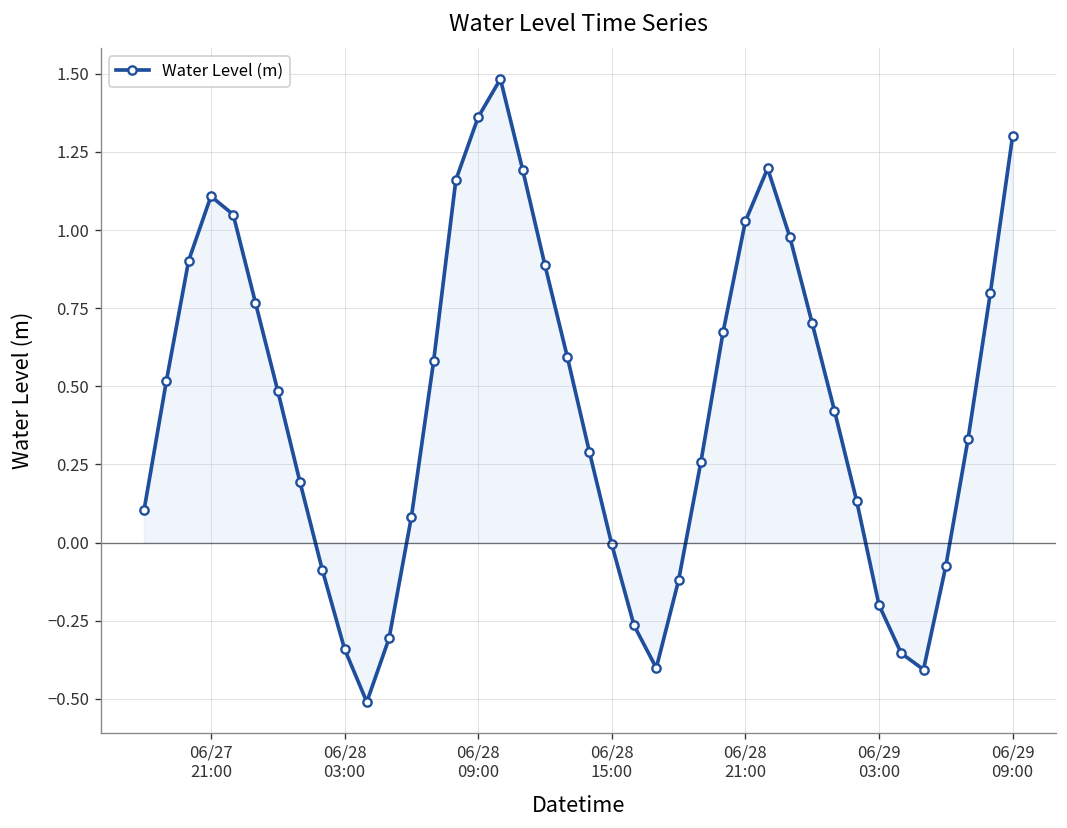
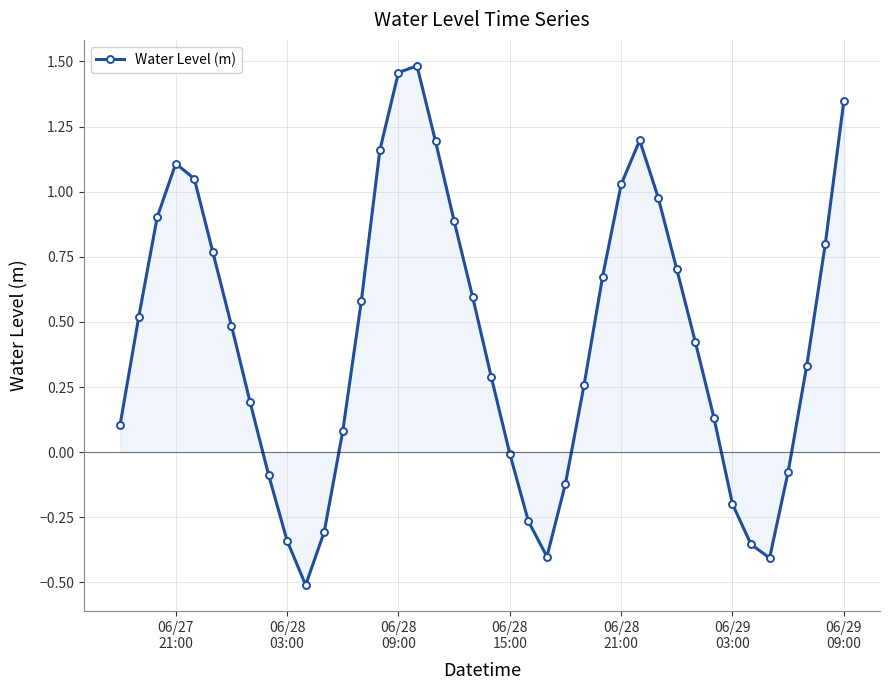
Water Level (m), 06/28 09:00: 1.36 -> 1.46
Water Level (m), 06/29 09:00: 1.30 -> 1.35
